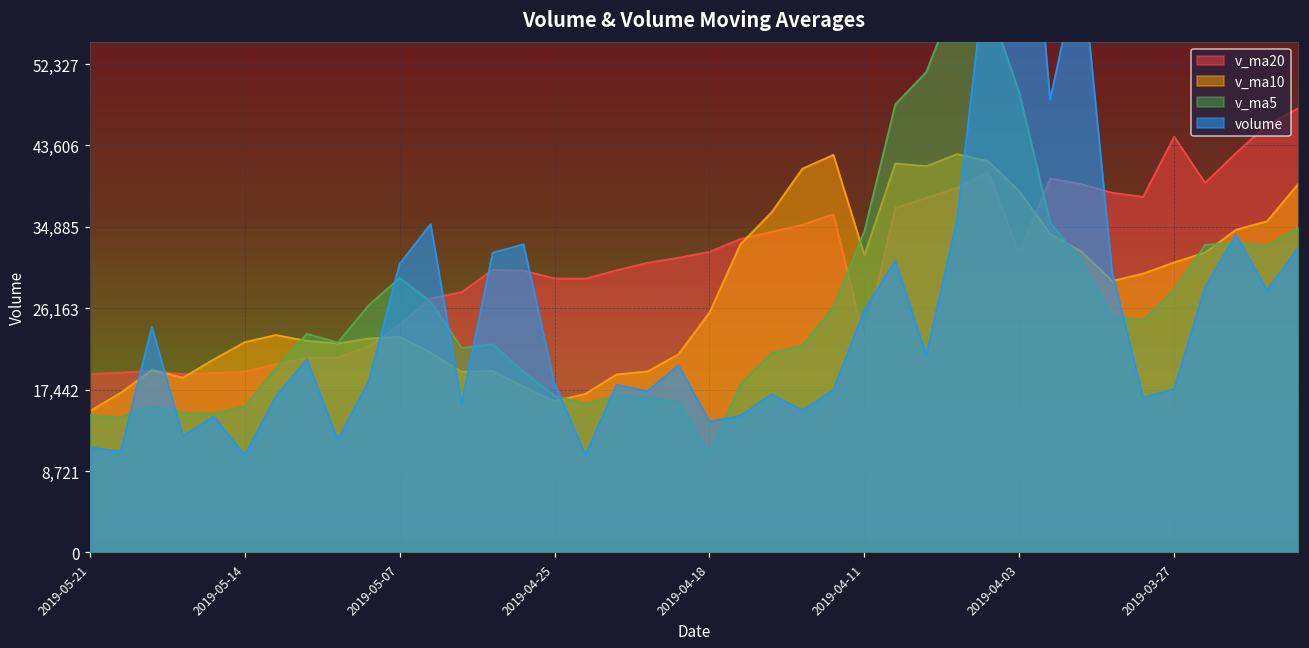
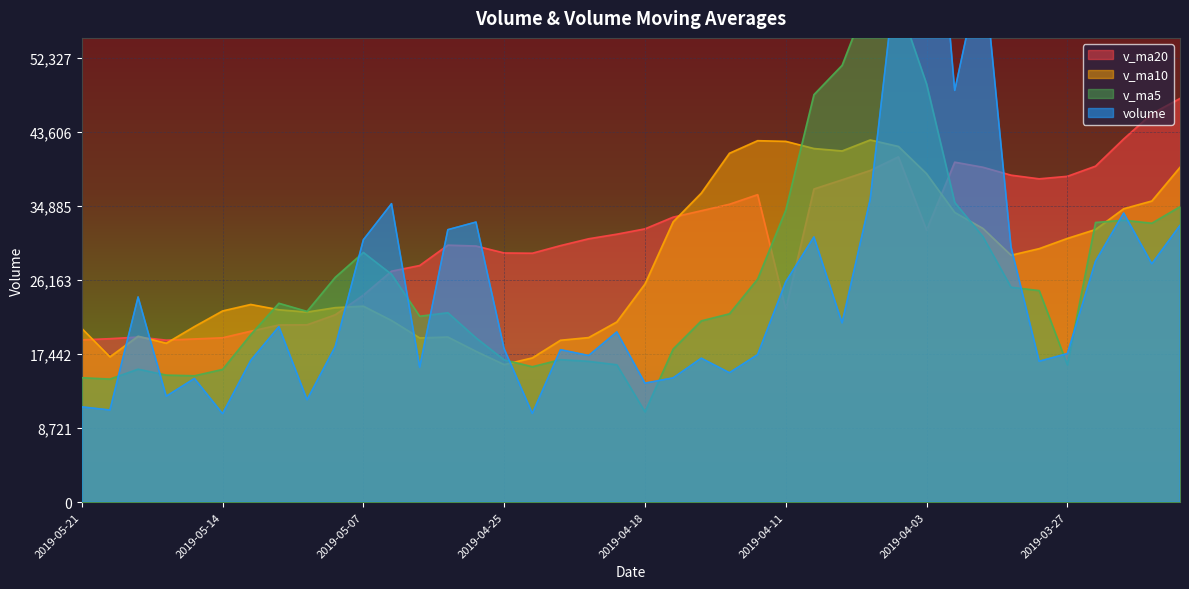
v_ma10, 2019-05-21: 15,000 -> 20,000
v_ma10, 2019-04-11: 32,000 -> 43,000
v_ma20, 2019-03-27: 45,000 -> 38,000
v_ma5, 2019-03-27: 28,000 -> 16,000
